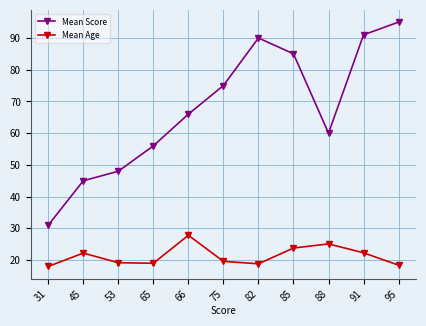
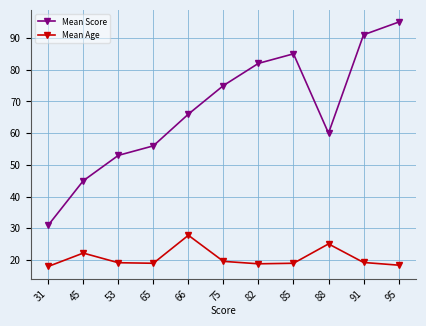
Mean Score, 53: 48 -> 53
Mean Score, 82: 90 -> 82
Mean Age, 85: 24 -> 19
Mean Age, 91: 22 -> 19
